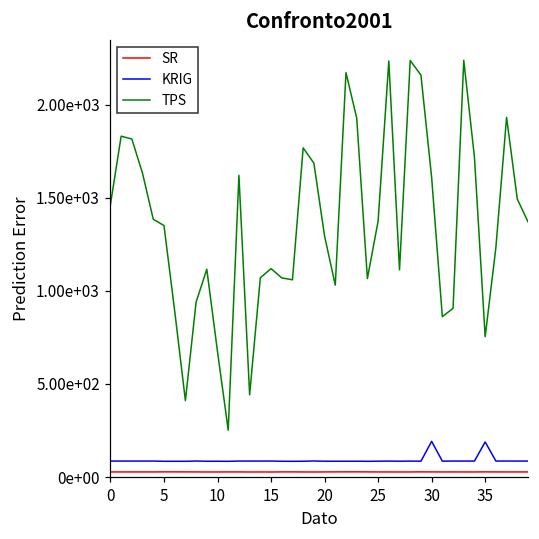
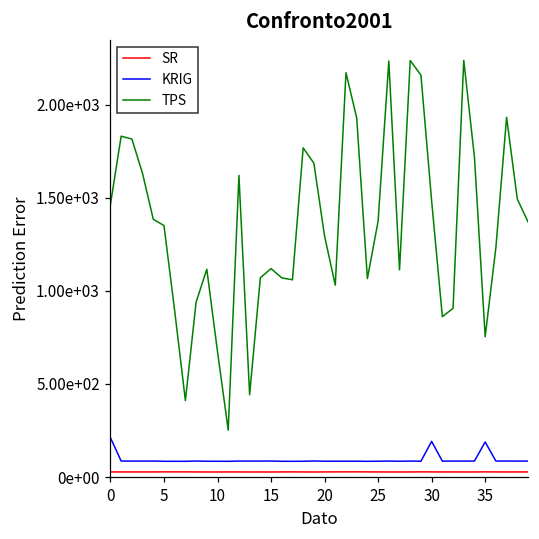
KRIG, 0: 90 -> 210
TPS, 30: 1610 -> 1480
